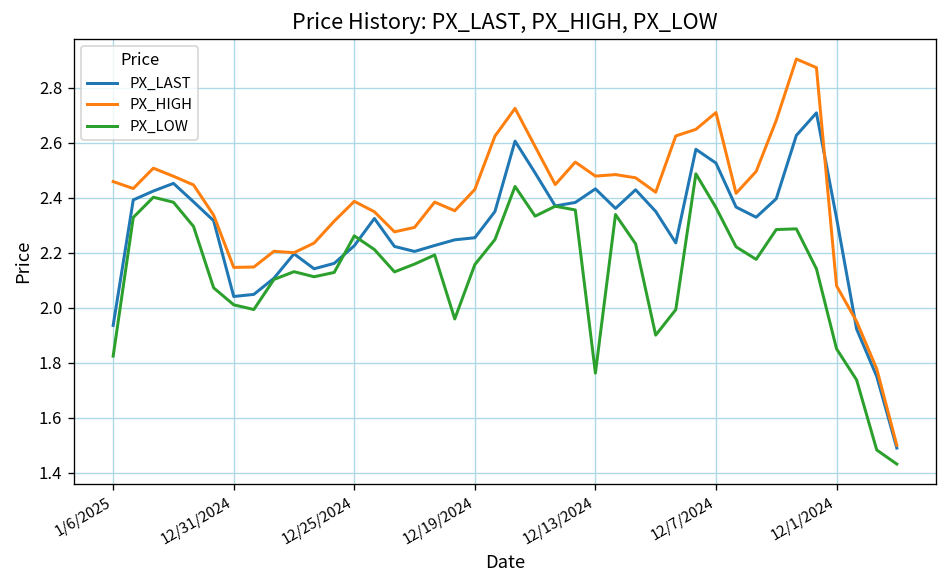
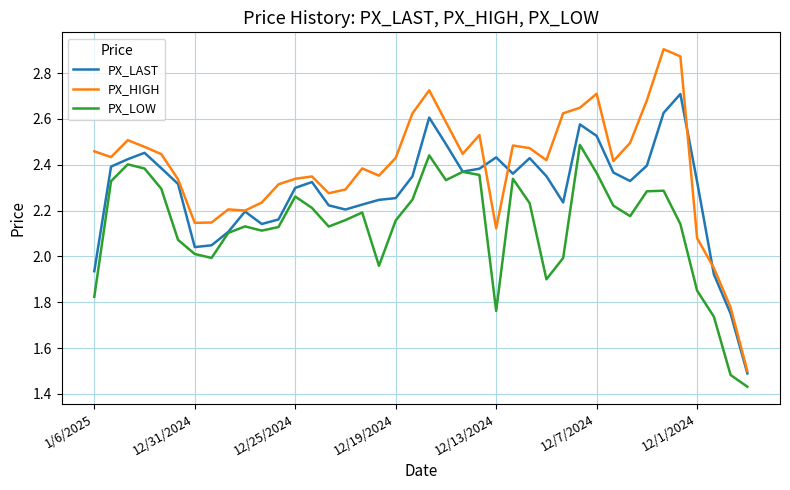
PX_LAST, 12/25/2024: 2.23 -> 2.30
PX_HIGH, 12/25/2024: 2.39 -> 2.34
PX_HIGH, 12/13/2024: 2.48 -> 2.12
